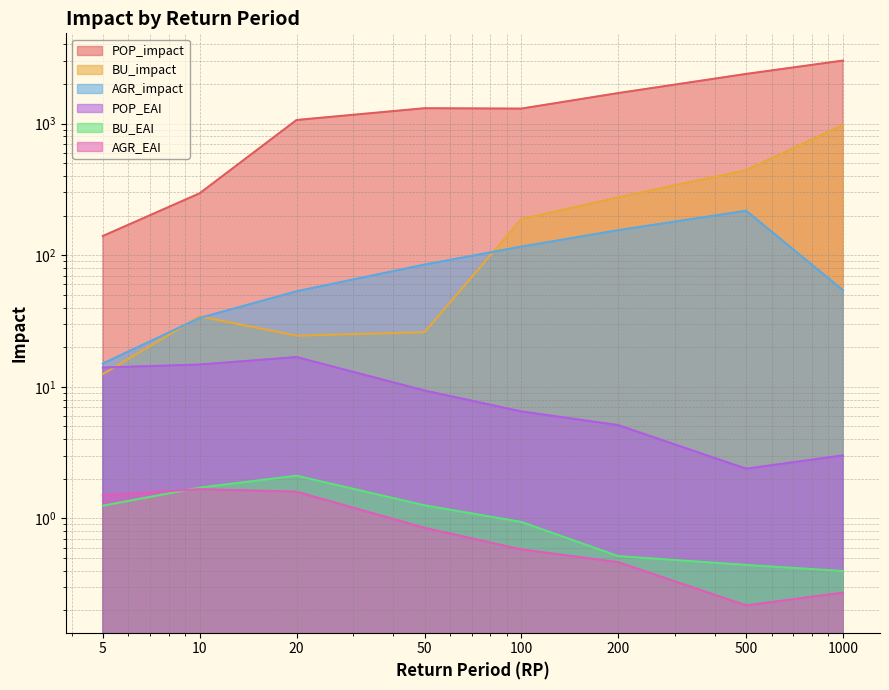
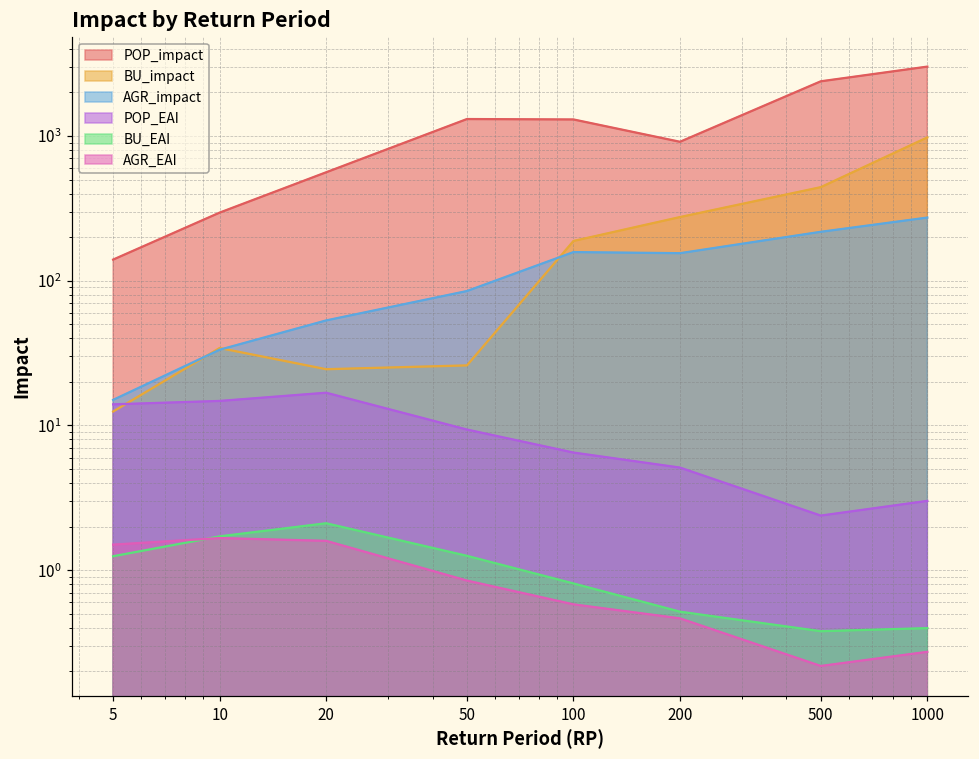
POP_impact, 20: 1100 -> 560
AGR_impact, 100: 120 -> 160
BU_EAI, 100: 0.9 -> 0.8
POP_impact, 200: 1700 -> 900
BU_EAI, 500: 0.44 -> 0.38
AGR_impact, 1000: 54 -> 270
